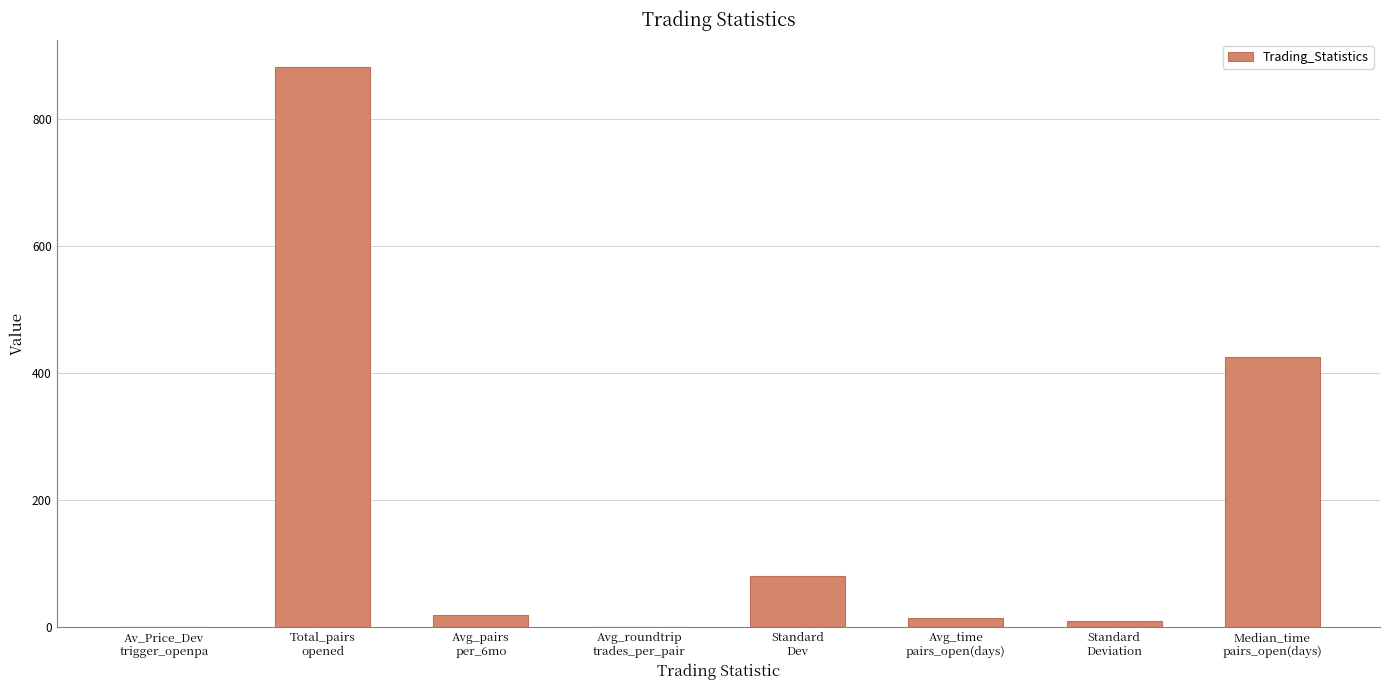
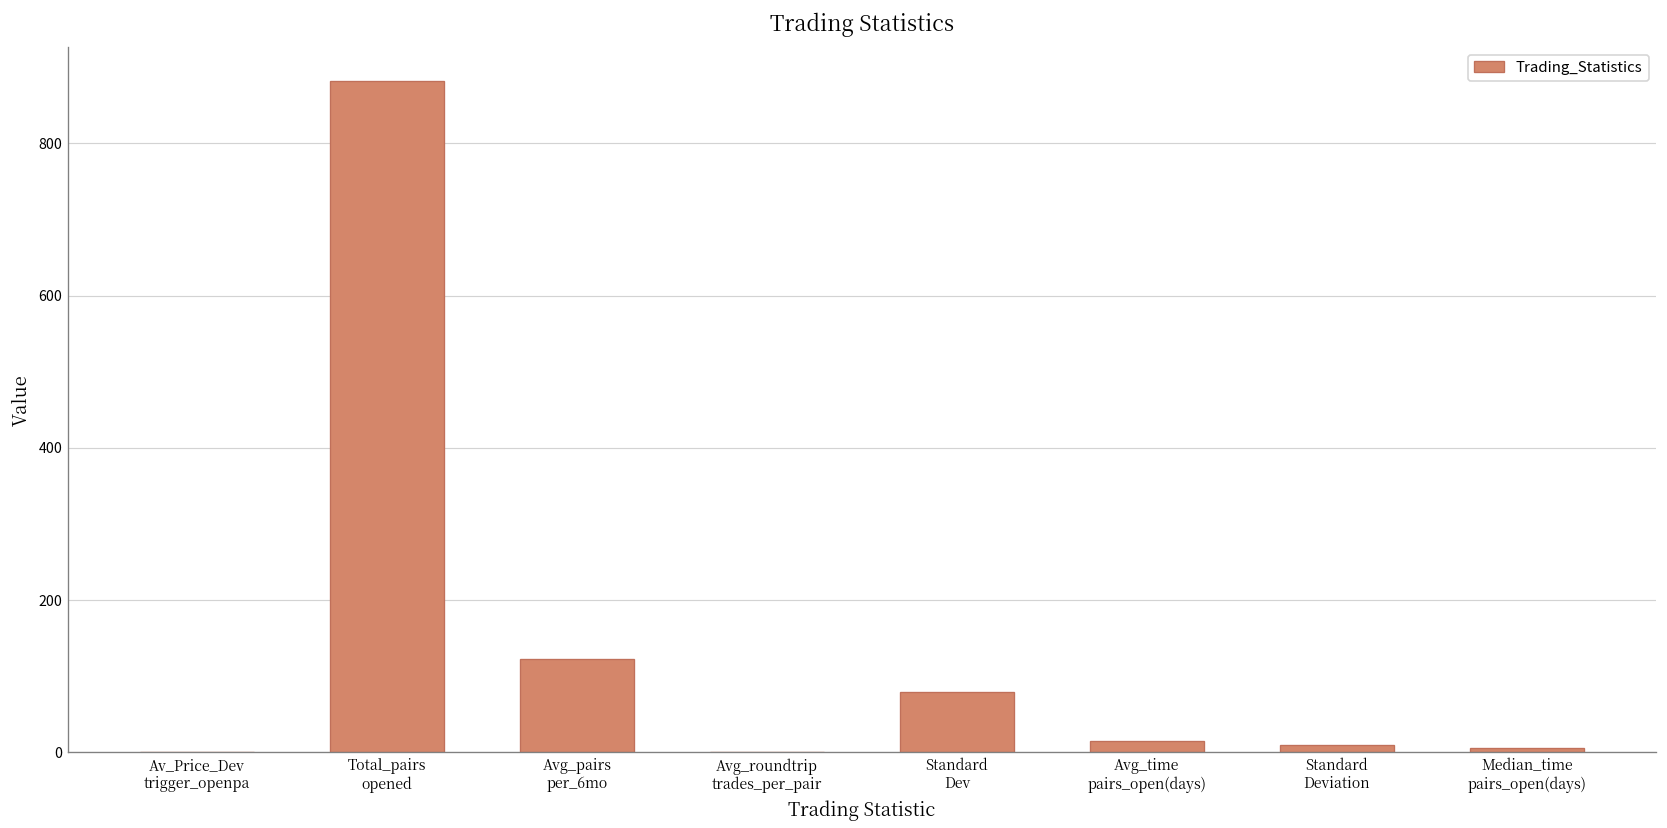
Avg_pairs per_6mo: 20 -> 120
Median_time pairs_open(days): 430 -> 10
